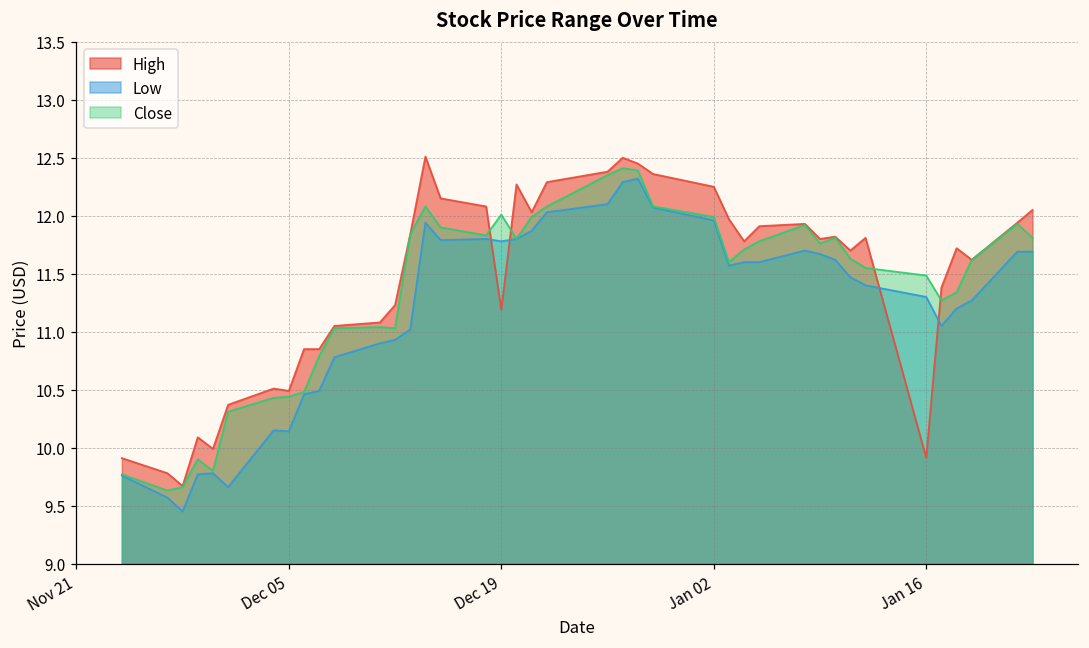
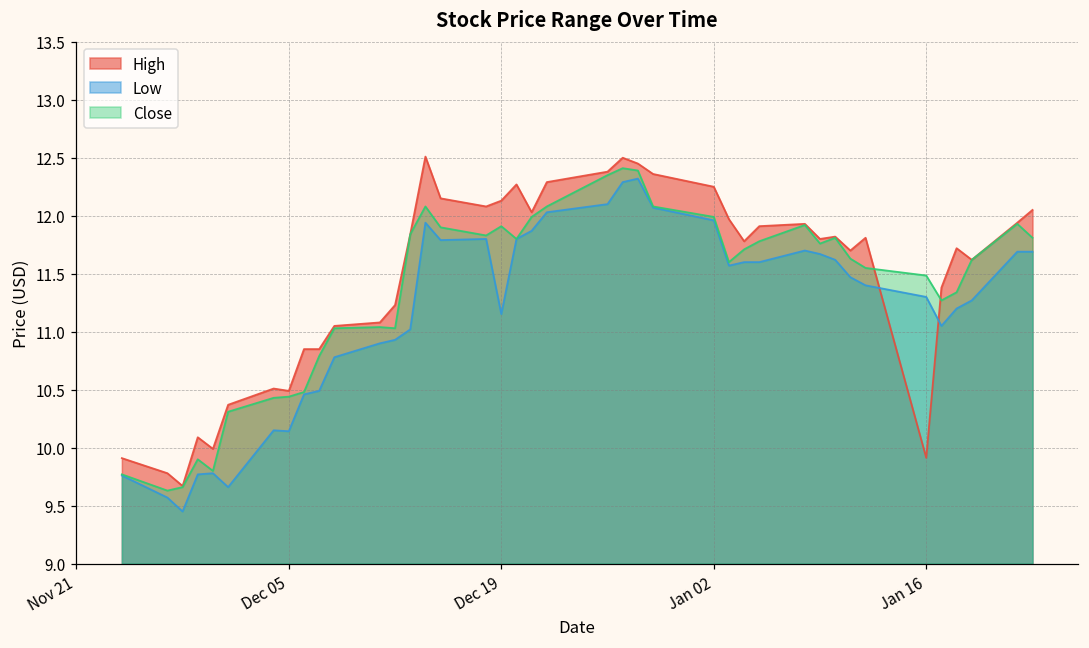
High, Dec 19: 11.19 -> 12.13
Low, Dec 19: 11.78 -> 11.15
Close, Dec 19: 12.01 -> 11.91
